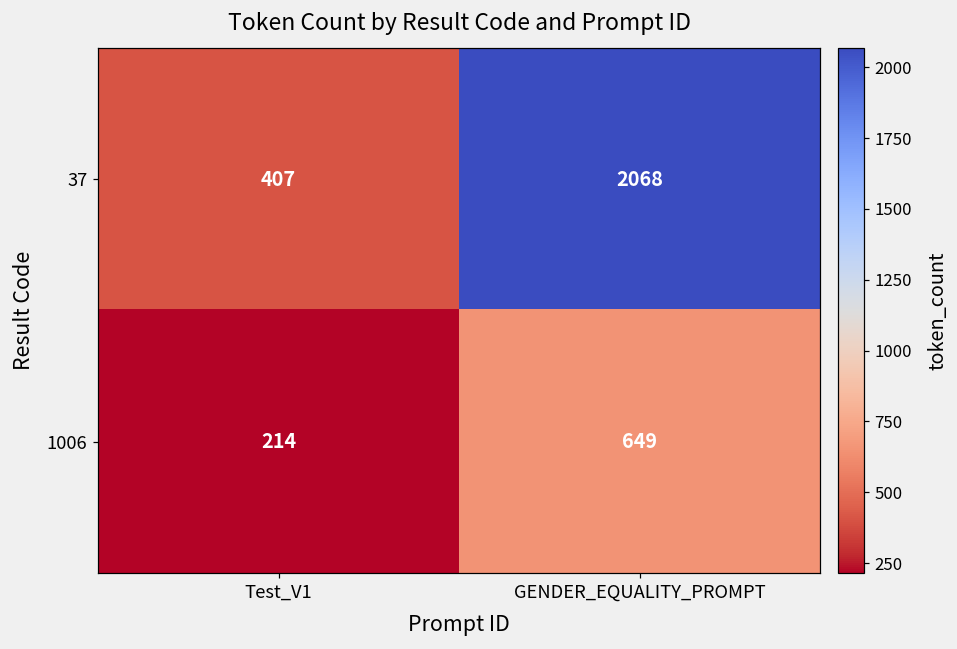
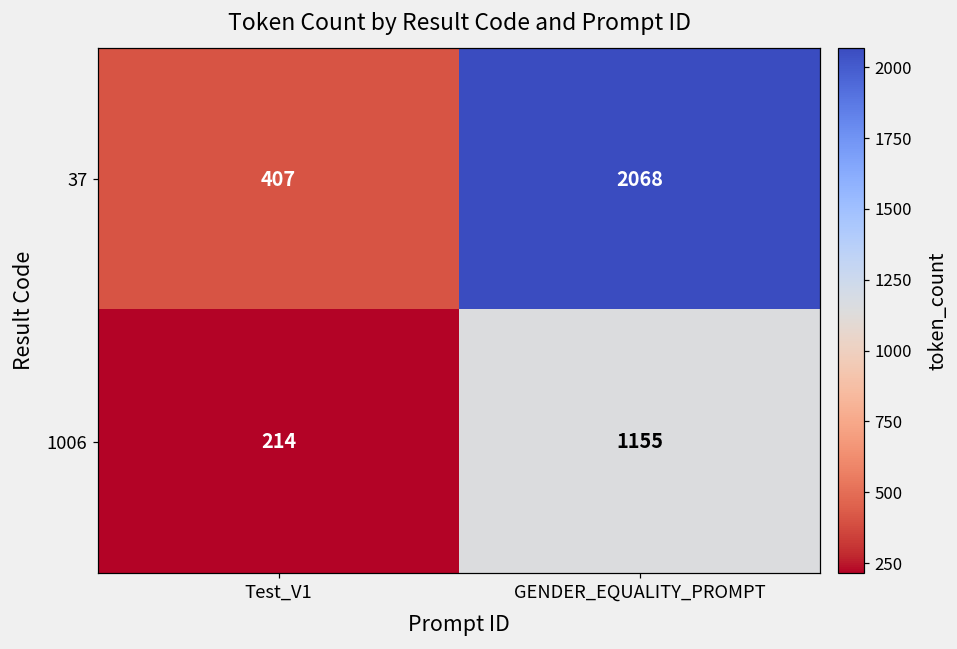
1006, GENDER_EQUALITY_PROMPT: 649 -> 1155
